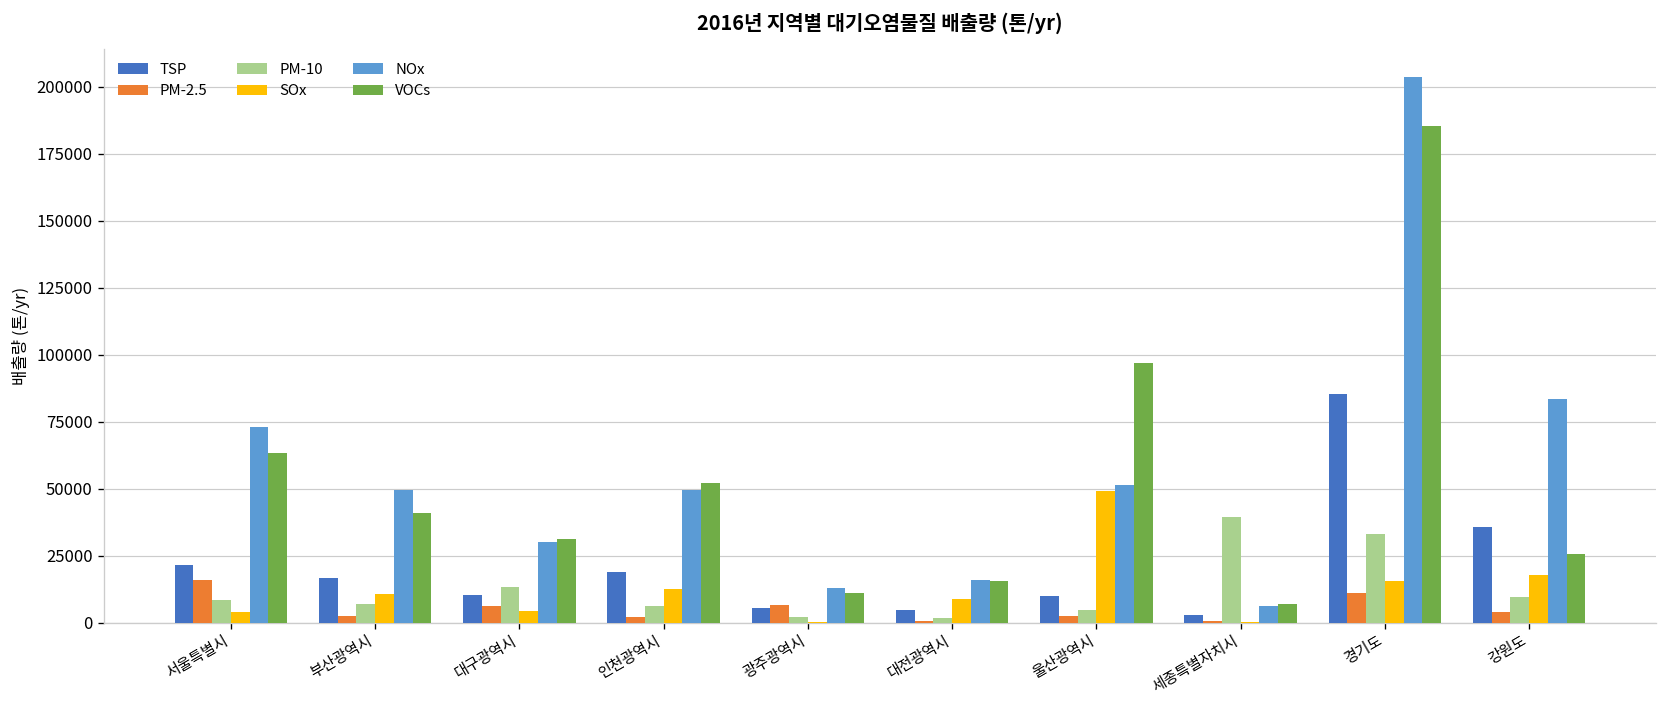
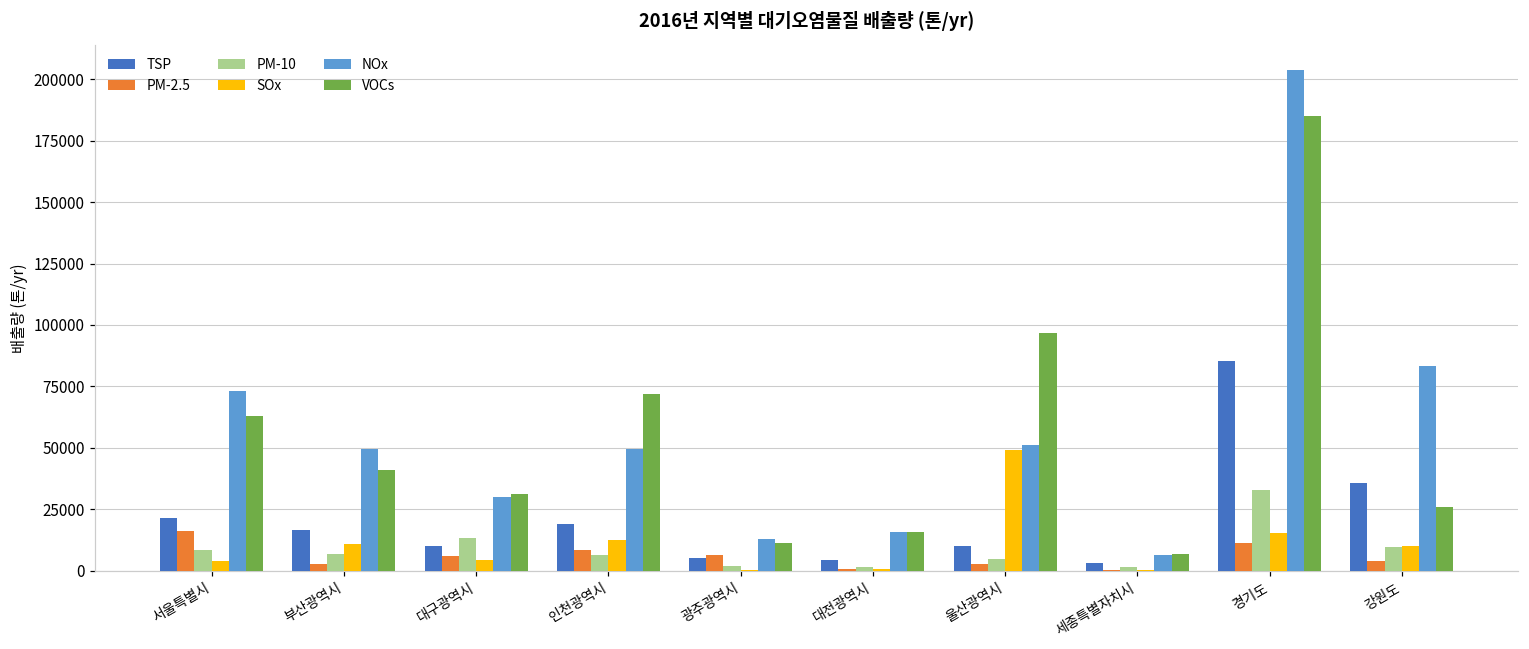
PM-2.5, 인천광역시: 2000 -> 8000
VOCs, 인천광역시: 52000 -> 72000
SOx, 대전광역시: 9000 -> 1000
PM-10, 세종특별자치시: 39000 -> 1000
SOx, 강원도: 18000 -> 10000
